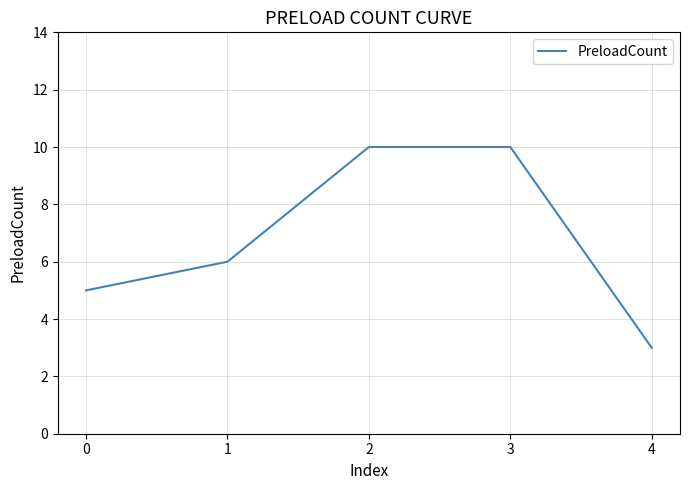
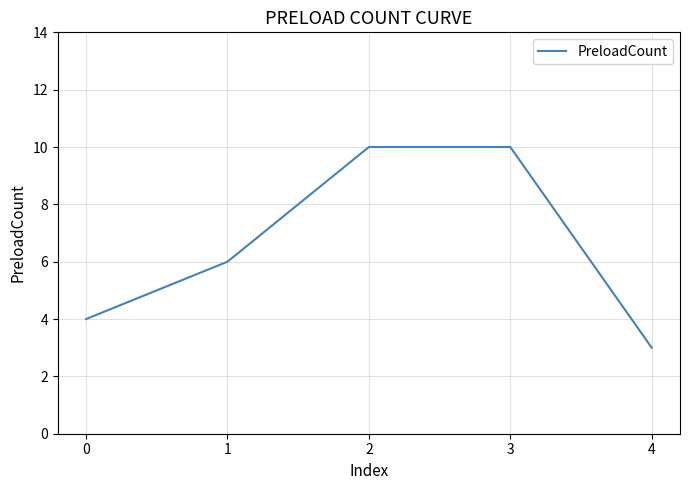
0: 5 -> 4
